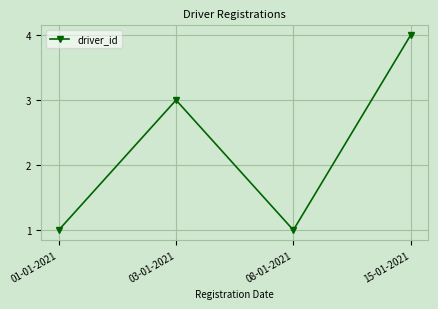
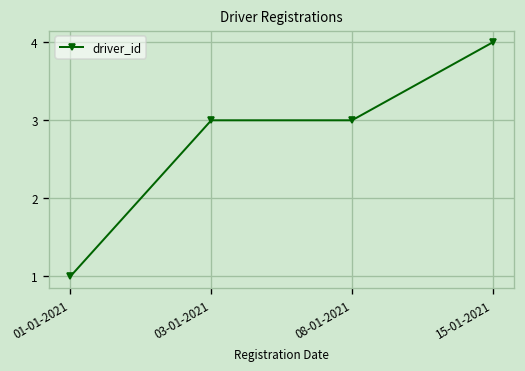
08-01-2021: 1 -> 3
